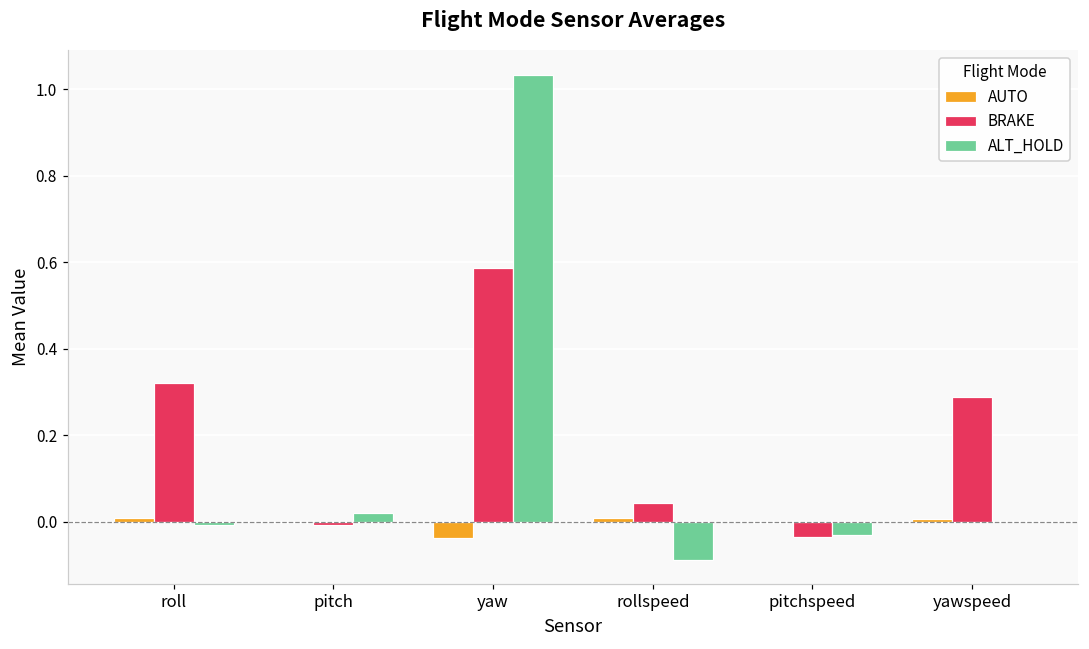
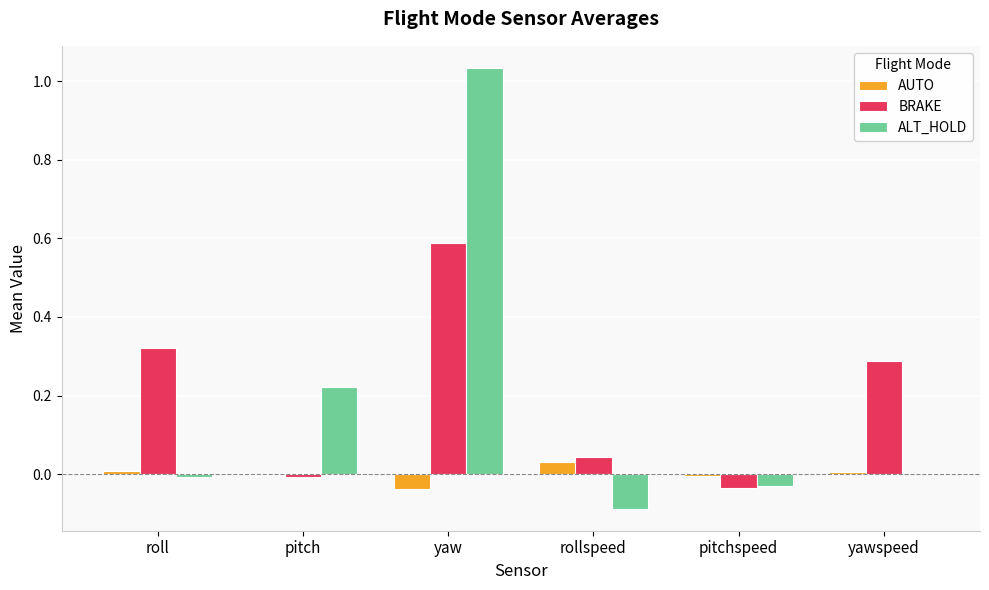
ALT_HOLD, pitch: 0.02 -> 0.22
AUTO, rollspeed: 0.01 -> 0.03
